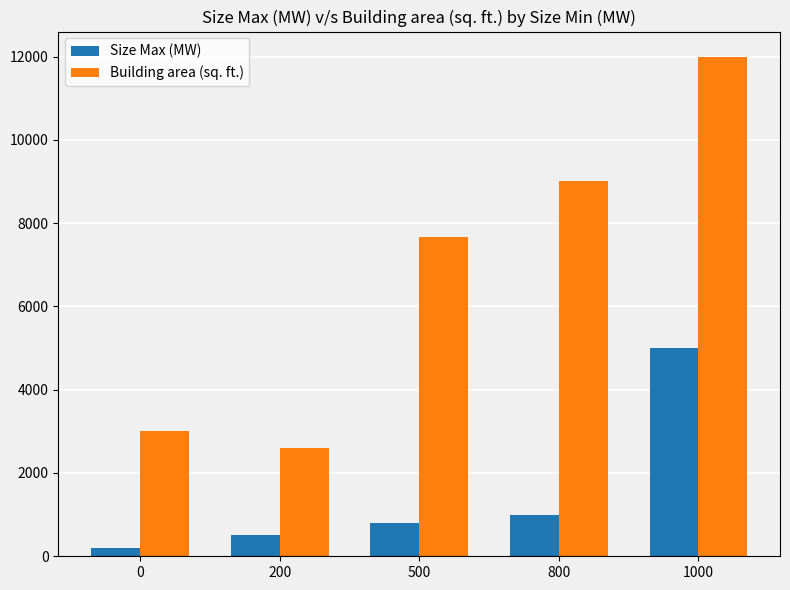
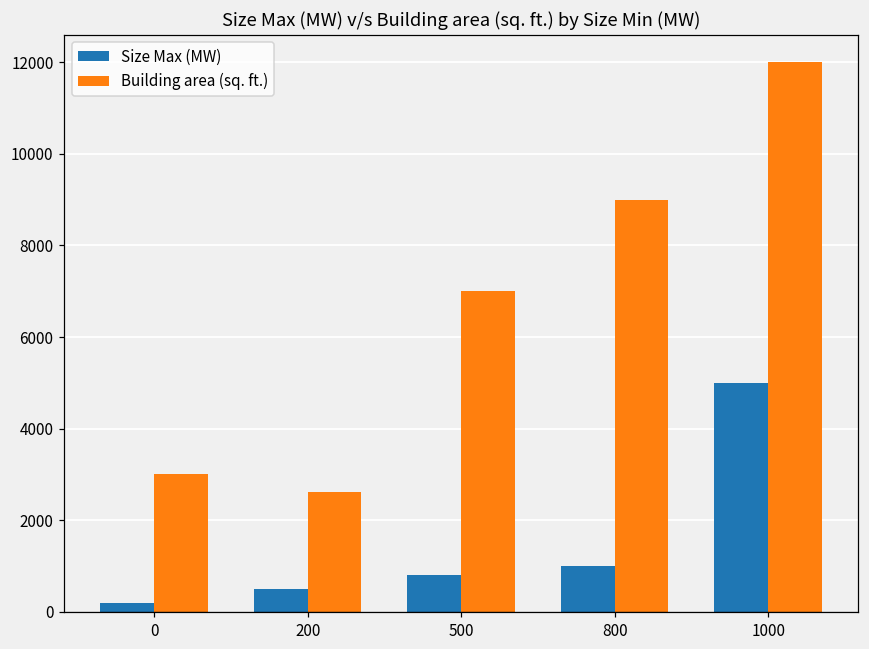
Building area (sq. ft.), 500: 7700 -> 7000
